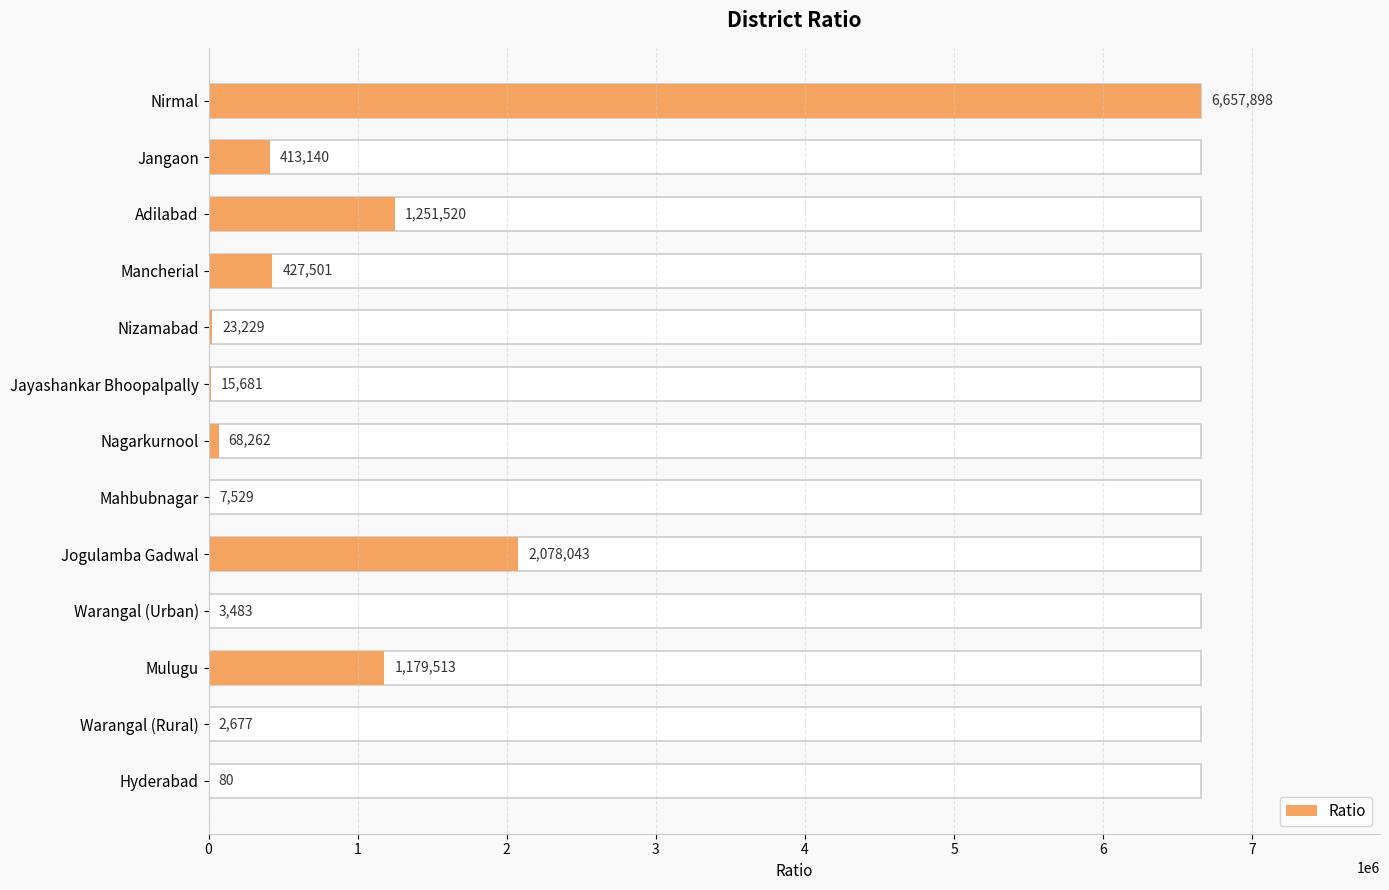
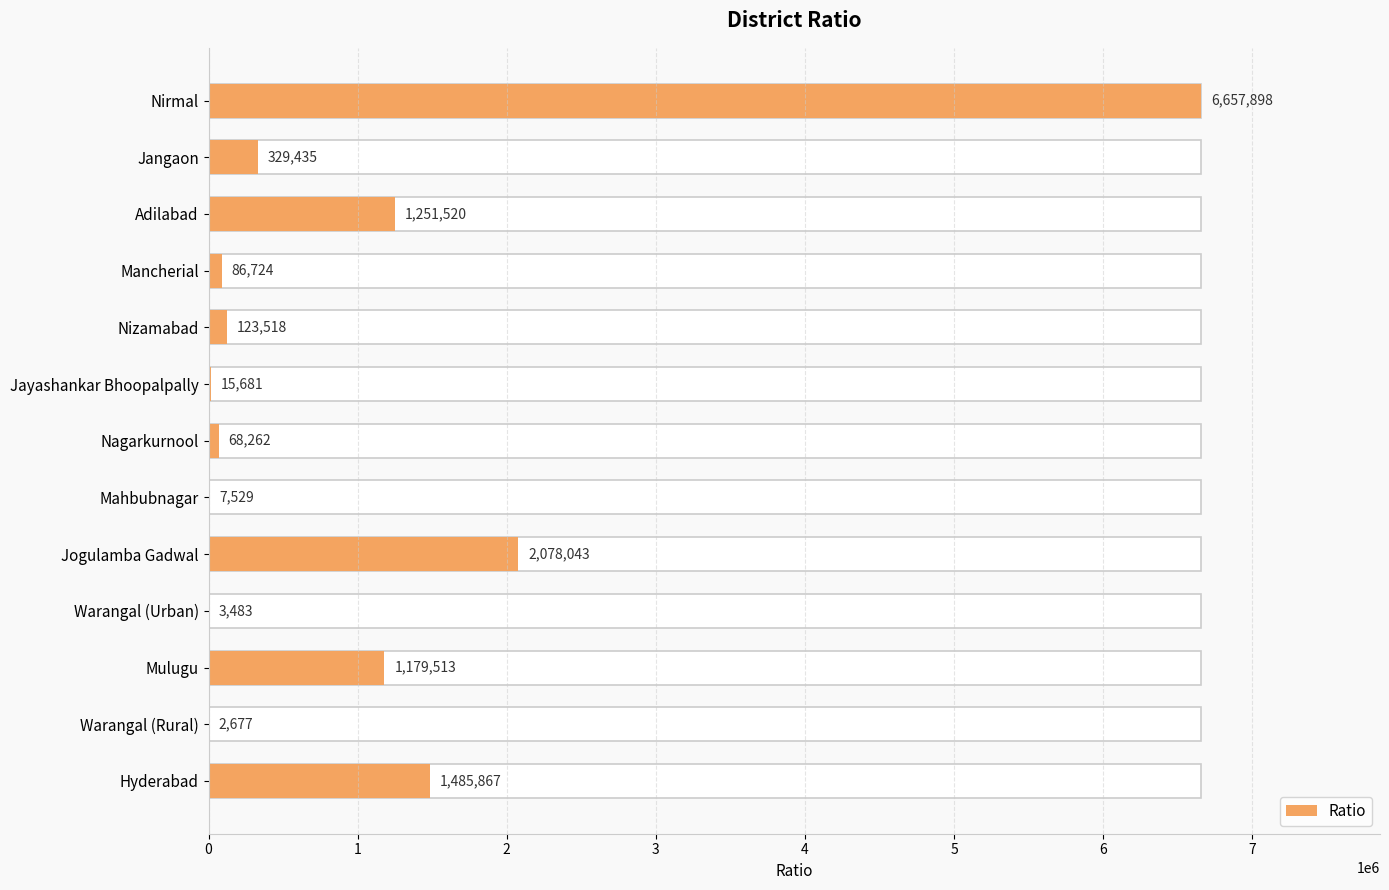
Ratio, Jangaon: 413,140 -> 329,435
Ratio, Mancherial: 427,501 -> 86,724
Ratio, Nizamabad: 23,229 -> 123,518
Ratio, Hyderabad: 80 -> 1,485,867
